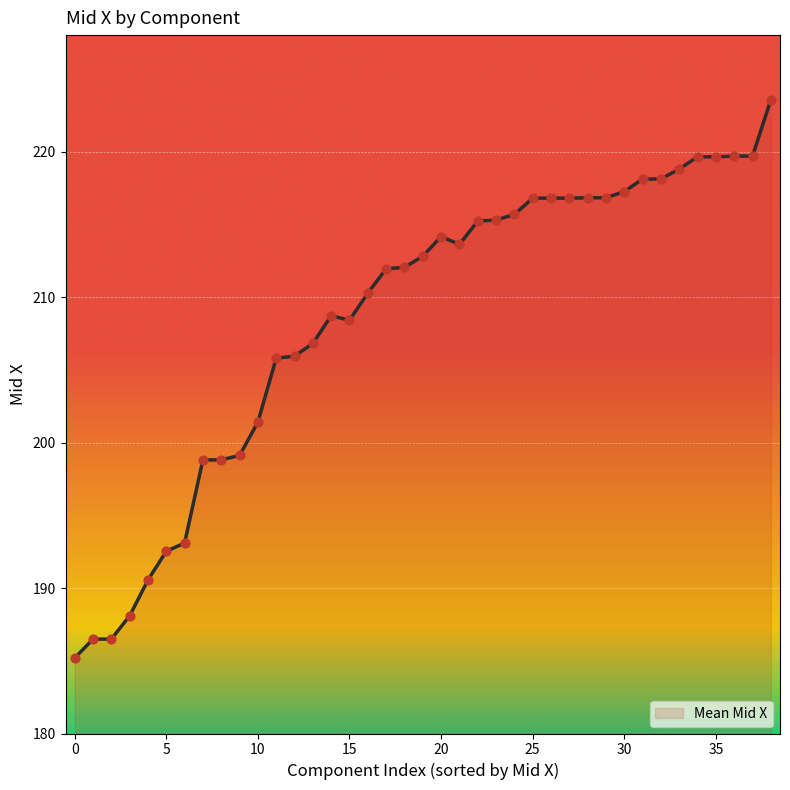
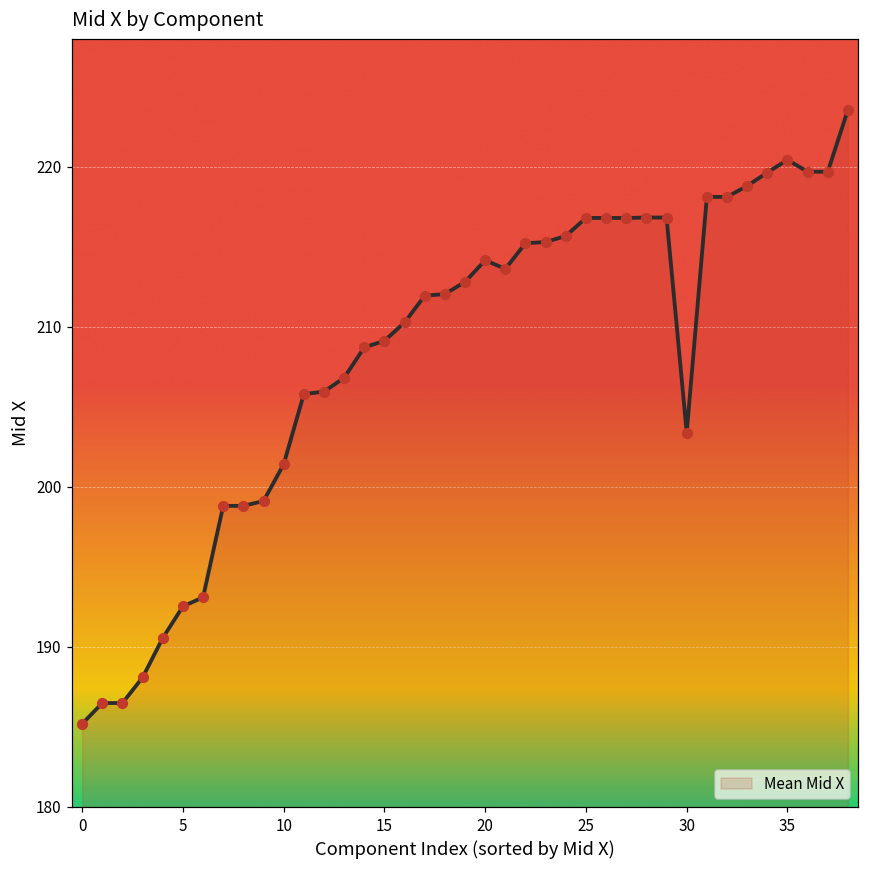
15: 208.4 -> 209.1
30: 217.2 -> 203.4
35: 219.6 -> 220.4
